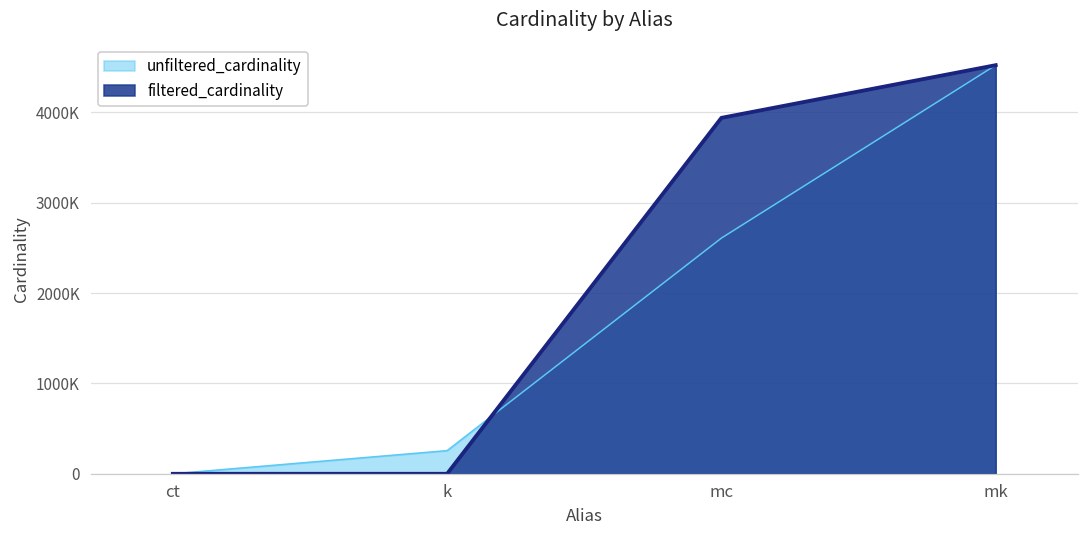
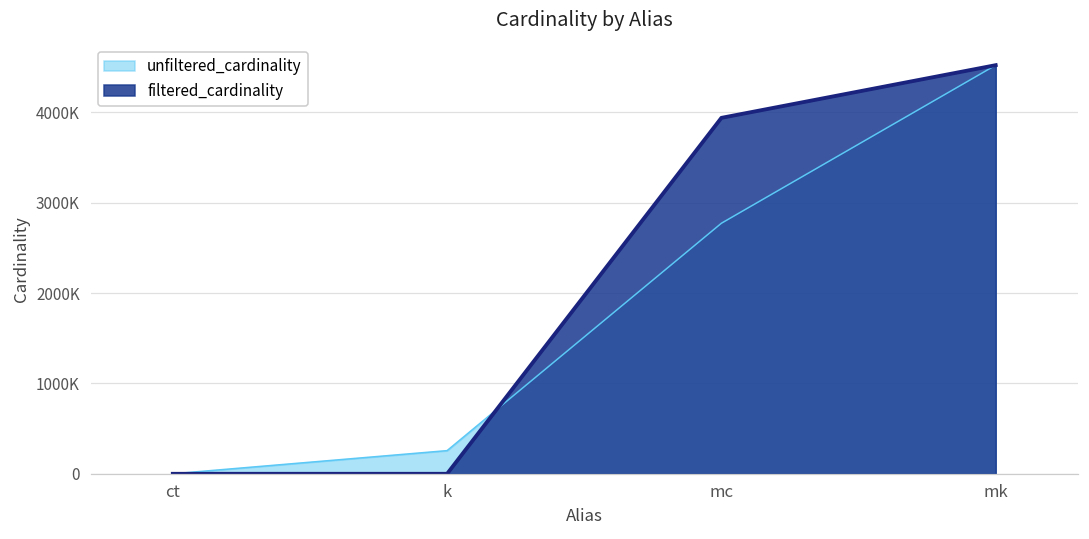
unfiltered_cardinality, mc: 2600000 -> 2800000
